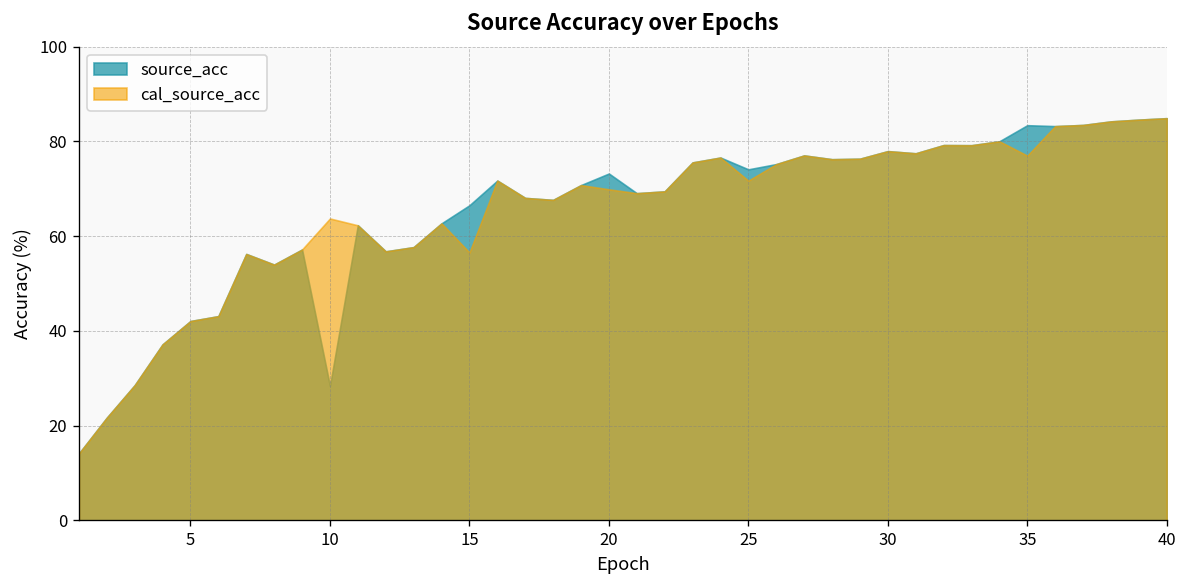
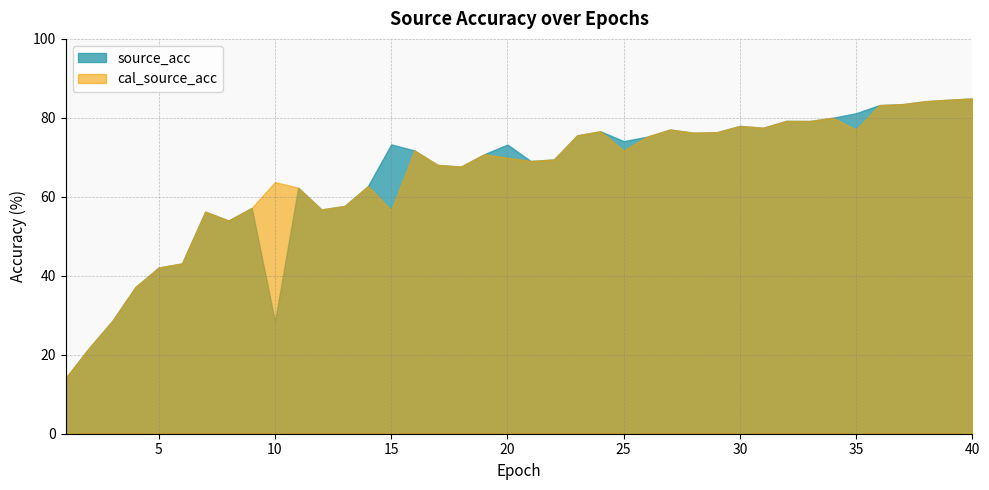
source_acc, 15: 67 -> 73
source_acc, 35: 83 -> 81
